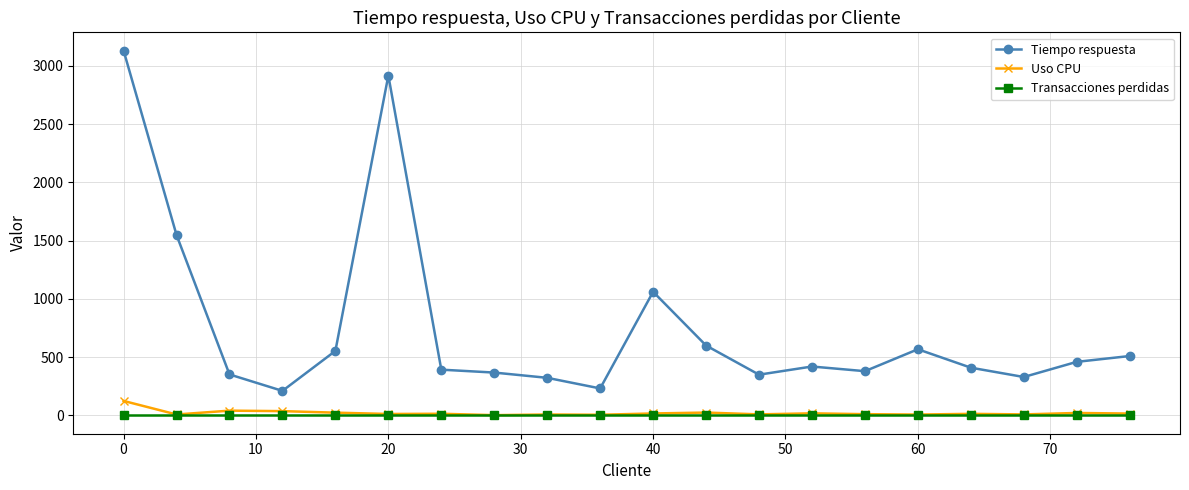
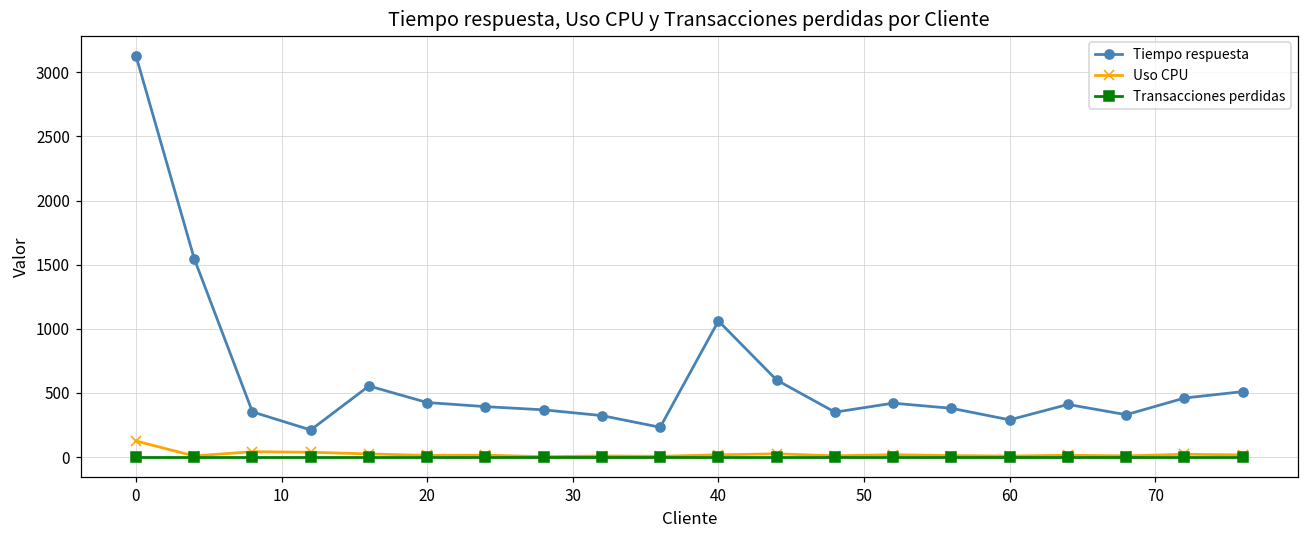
Tiempo respuesta, 20: 2920 -> 430
Tiempo respuesta, 60: 570 -> 290
